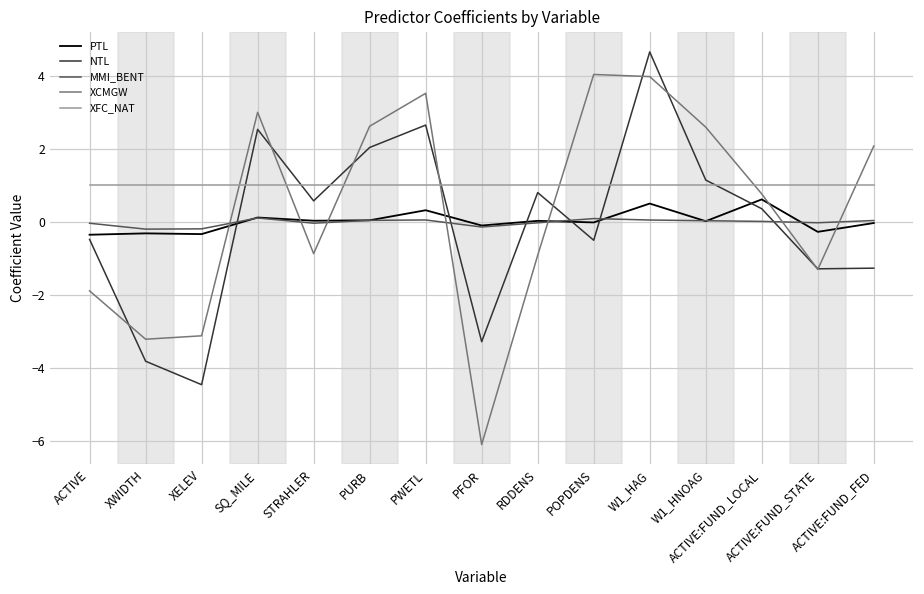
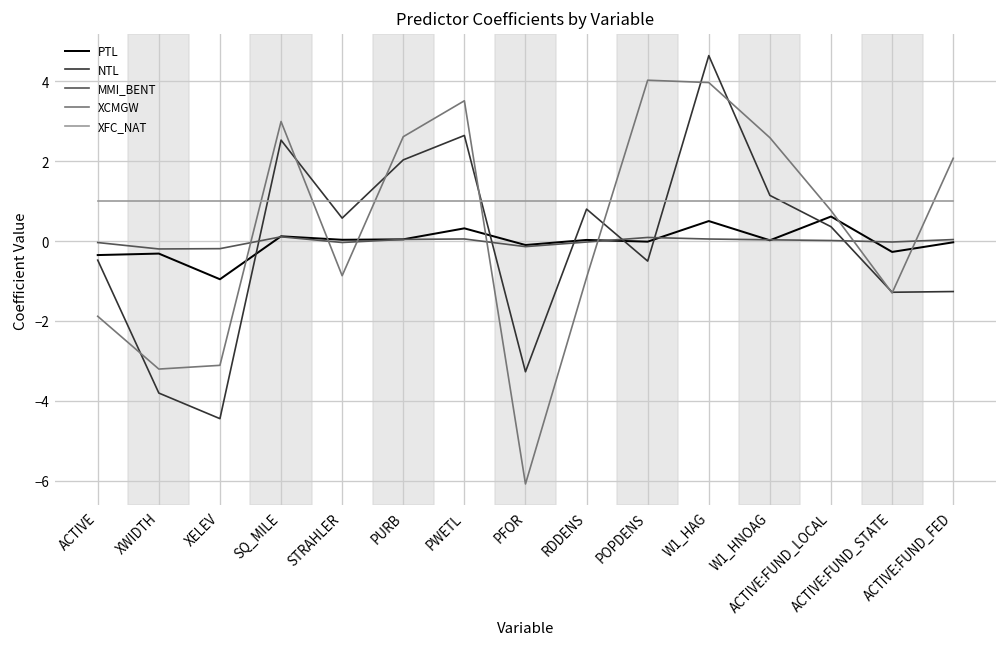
PTL, XELEV: -0.3 -> -1.0
